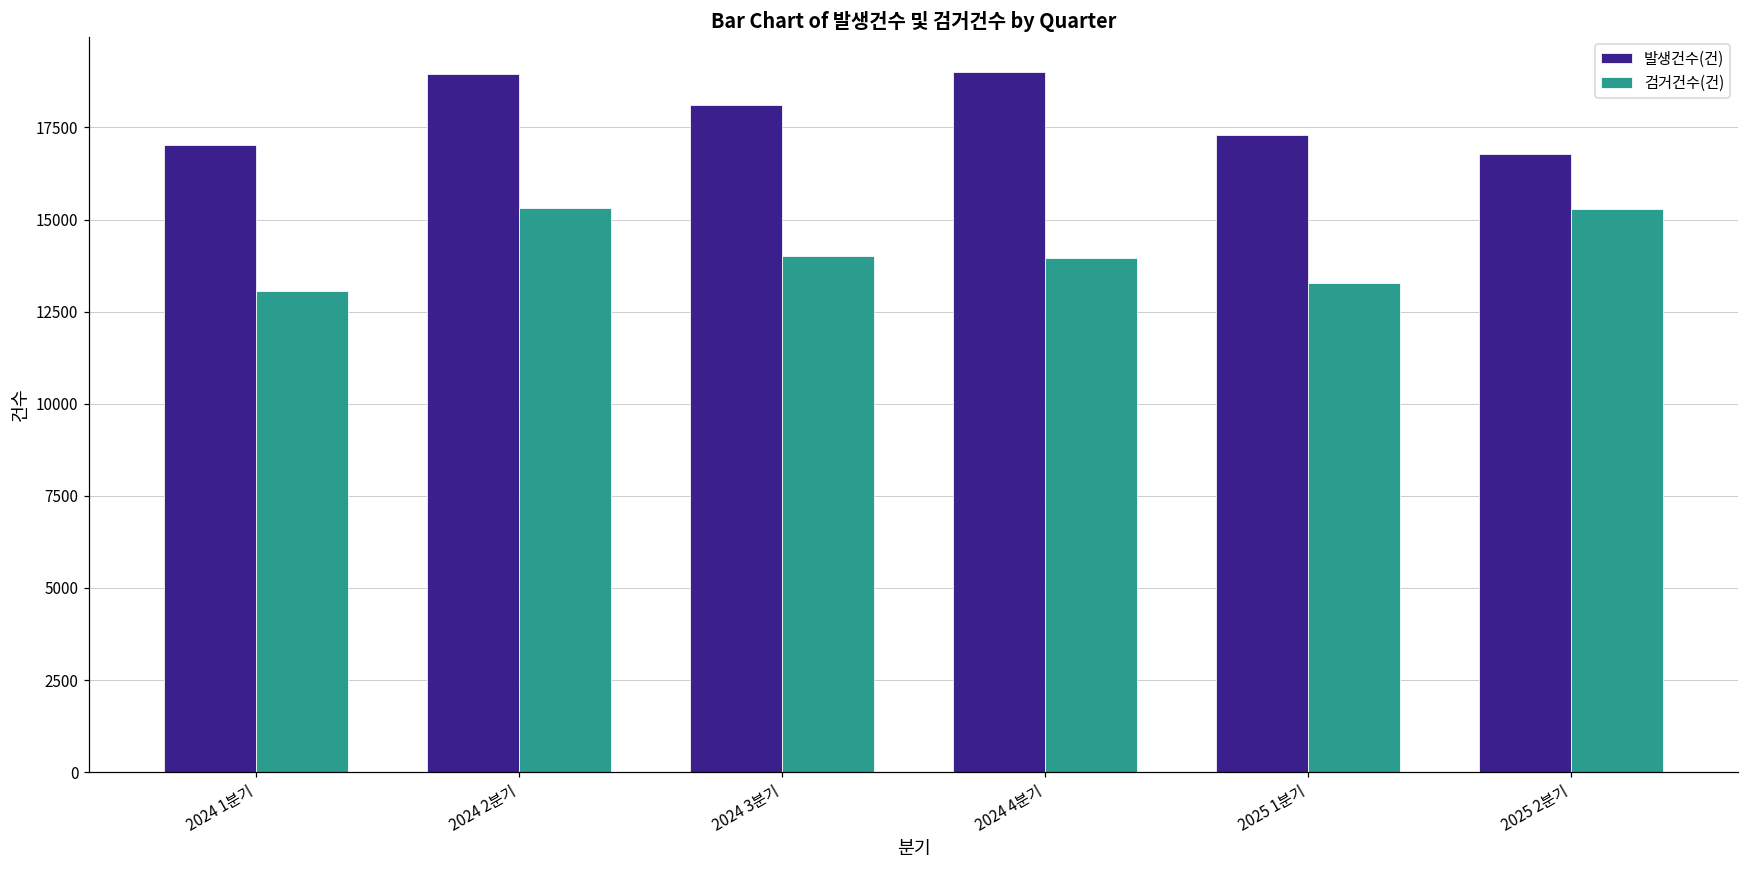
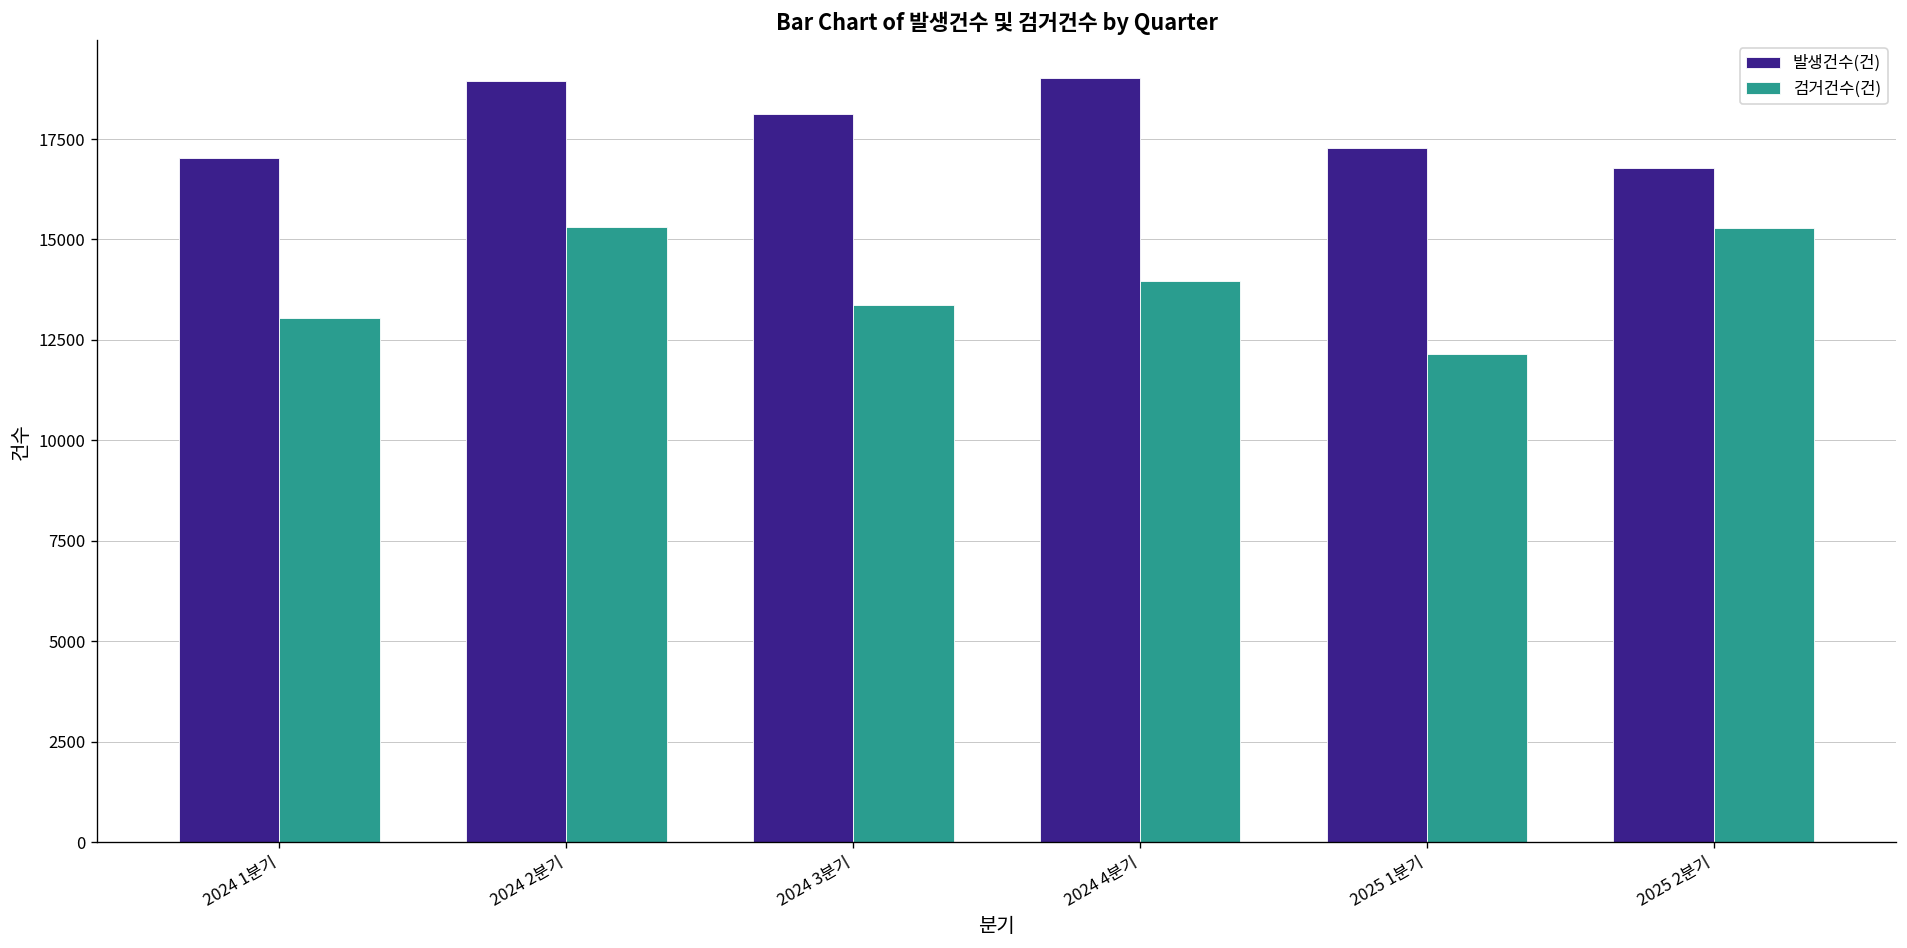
검거건수(건), 2024 3분기: 14000 -> 13400
검거건수(건), 2025 1분기: 13300 -> 12100
